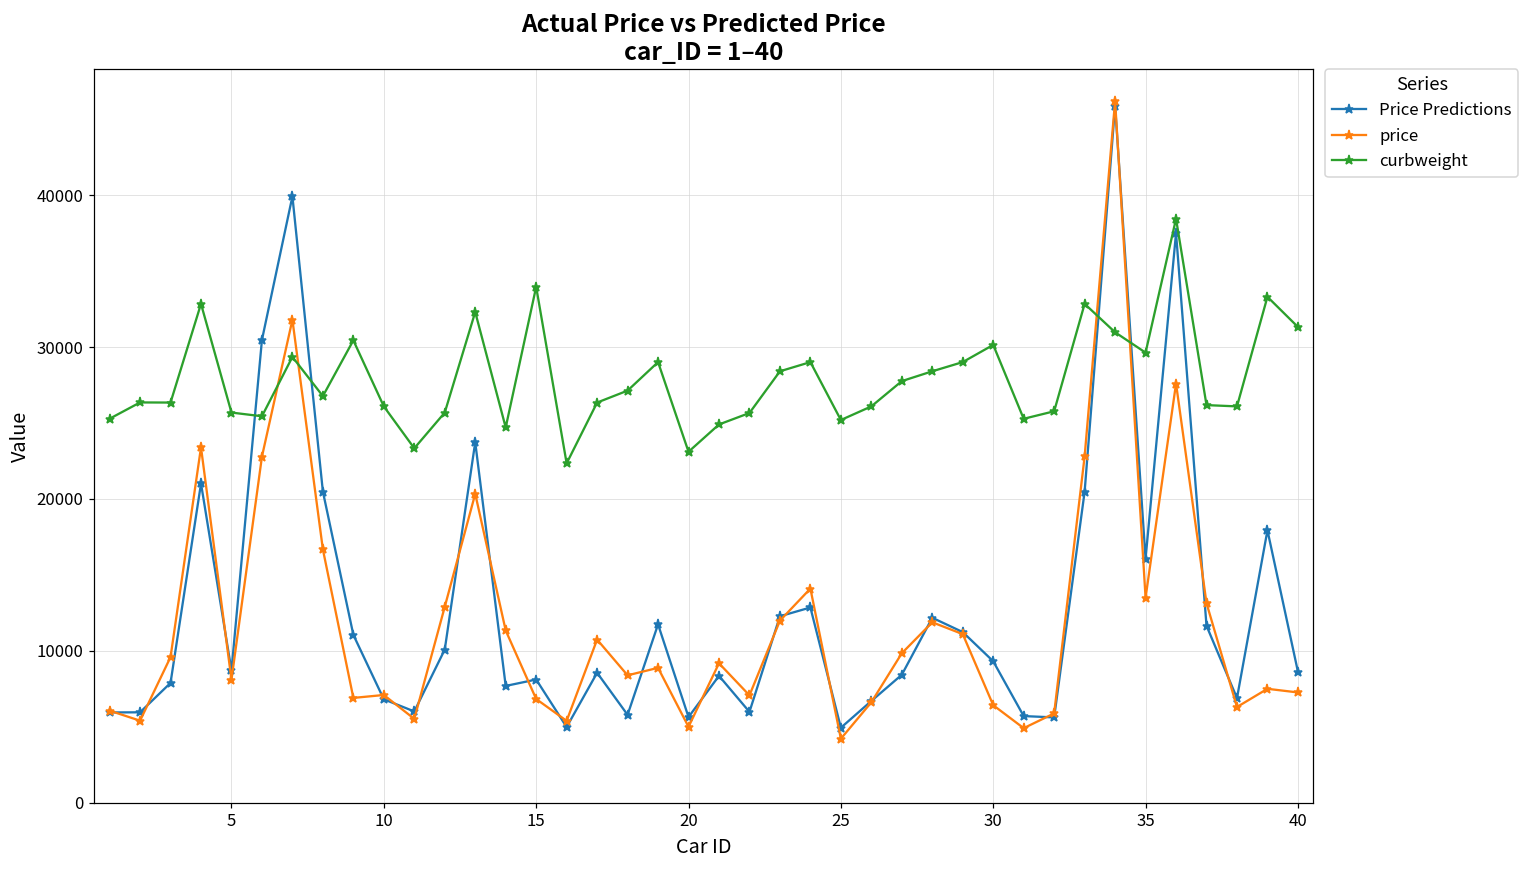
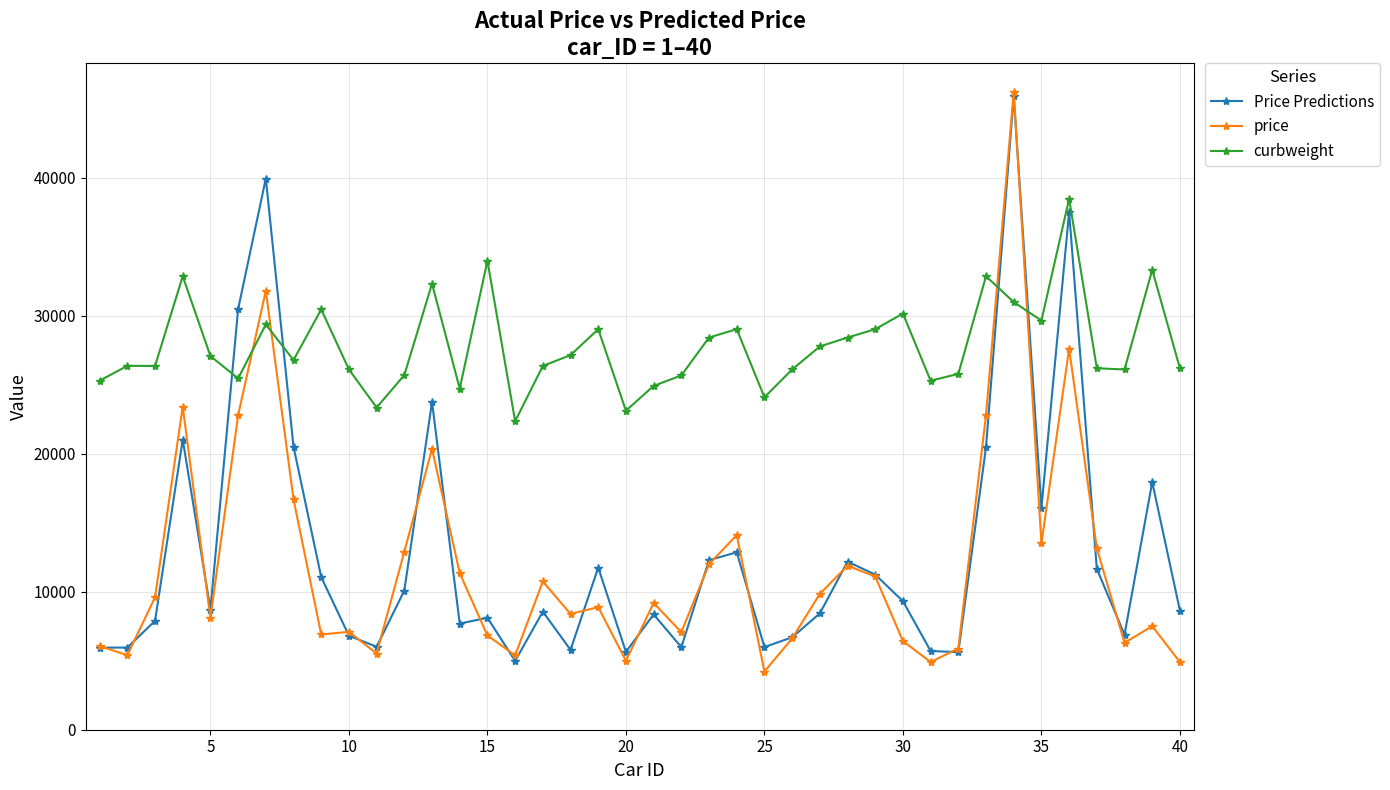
curbweight, 5: 25700 -> 27100
Price Predictions, 25: 4900 -> 6000
curbweight, 25: 25200 -> 24100
price, 40: 7300 -> 4900
curbweight, 40: 31300 -> 26200
